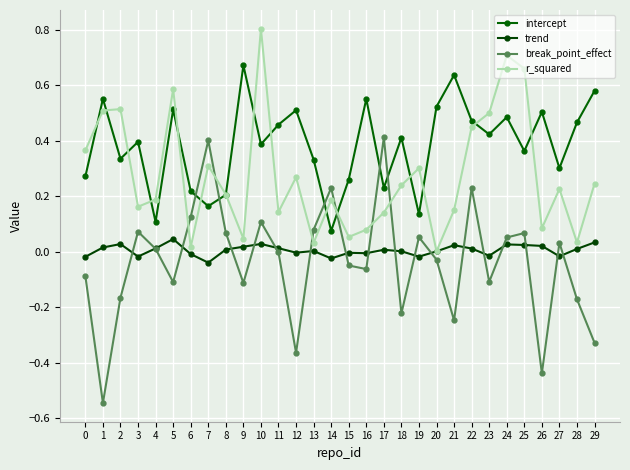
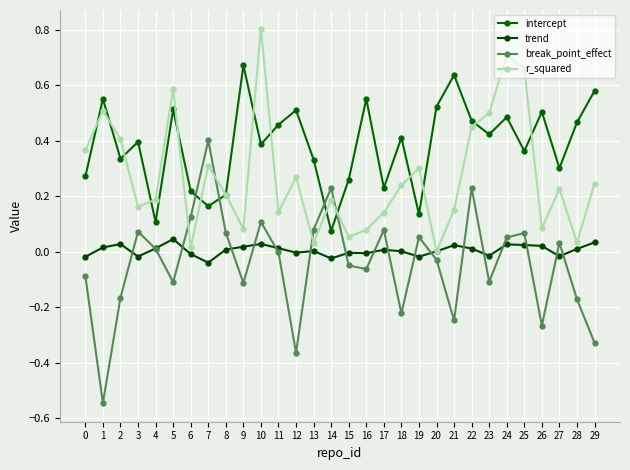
r_squared, 2: 0.51 -> 0.41
r_squared, 9: 0.05 -> 0.08
break_point_effect, 17: 0.41 -> 0.08
break_point_effect, 26: -0.44 -> -0.27
